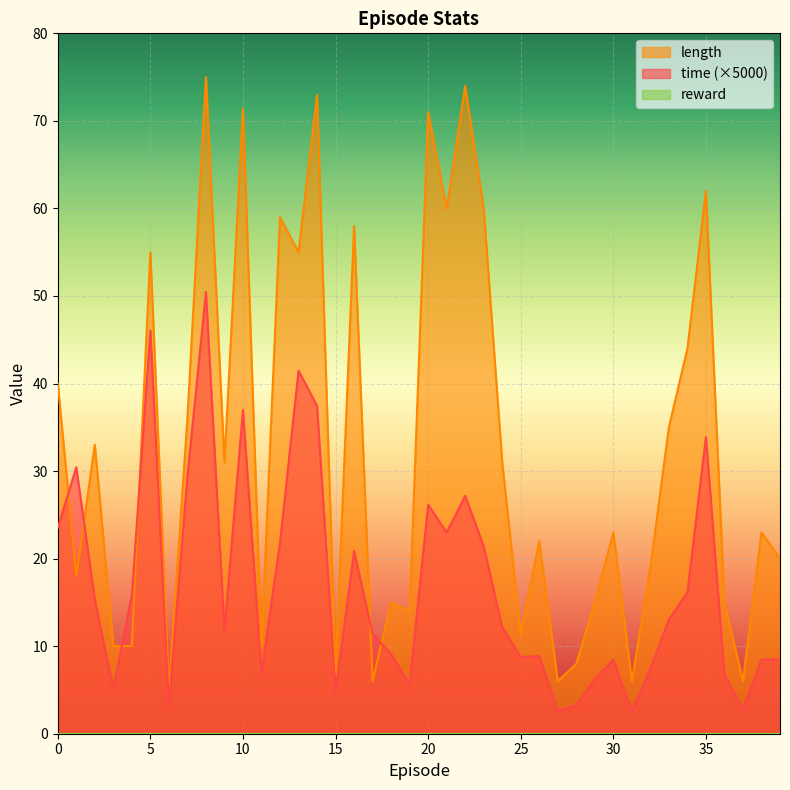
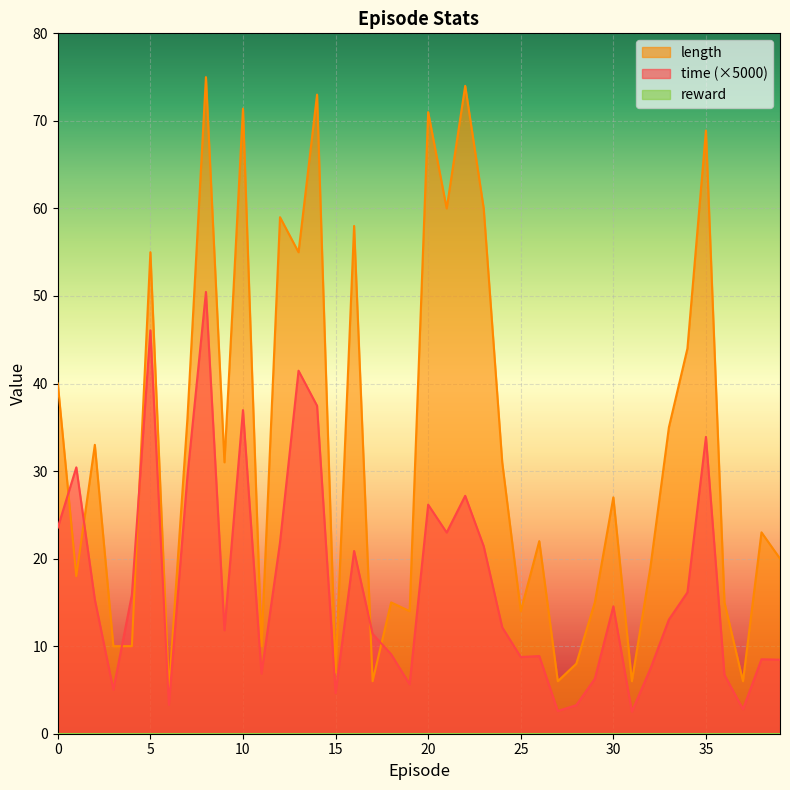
length, 25: 11 -> 14
length, 30: 23 -> 27
time (×5000), 30: 8 -> 15
length, 35: 62 -> 69
